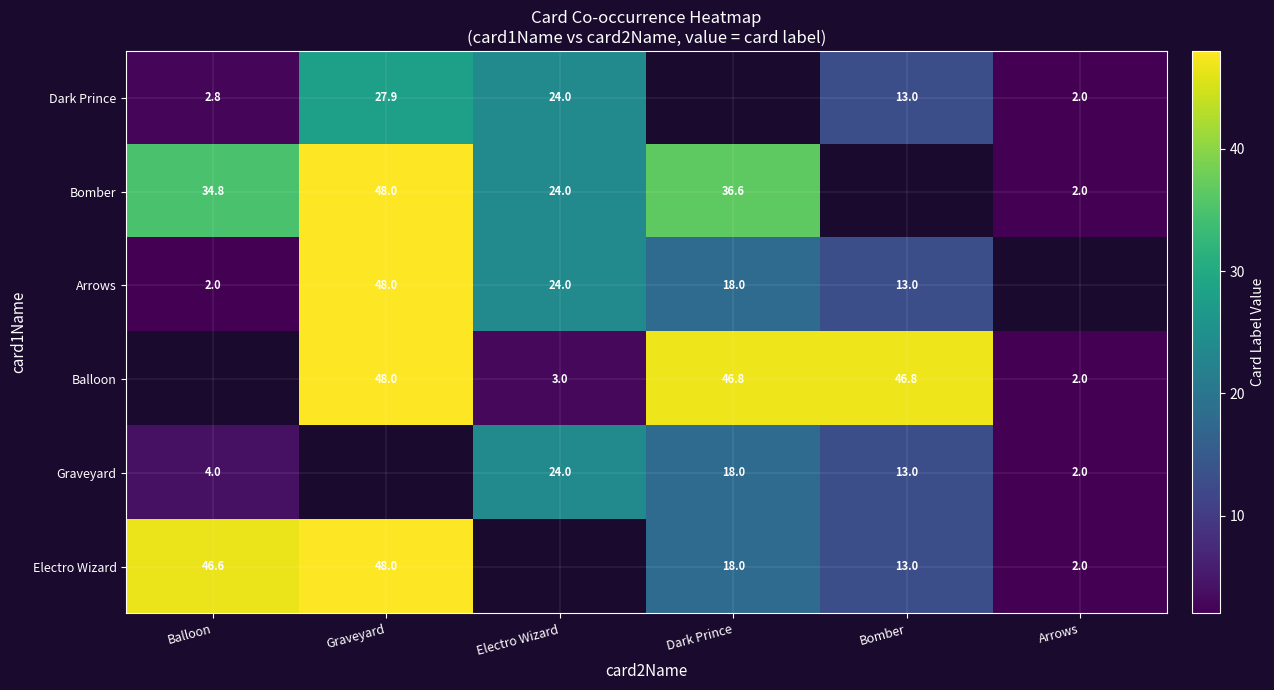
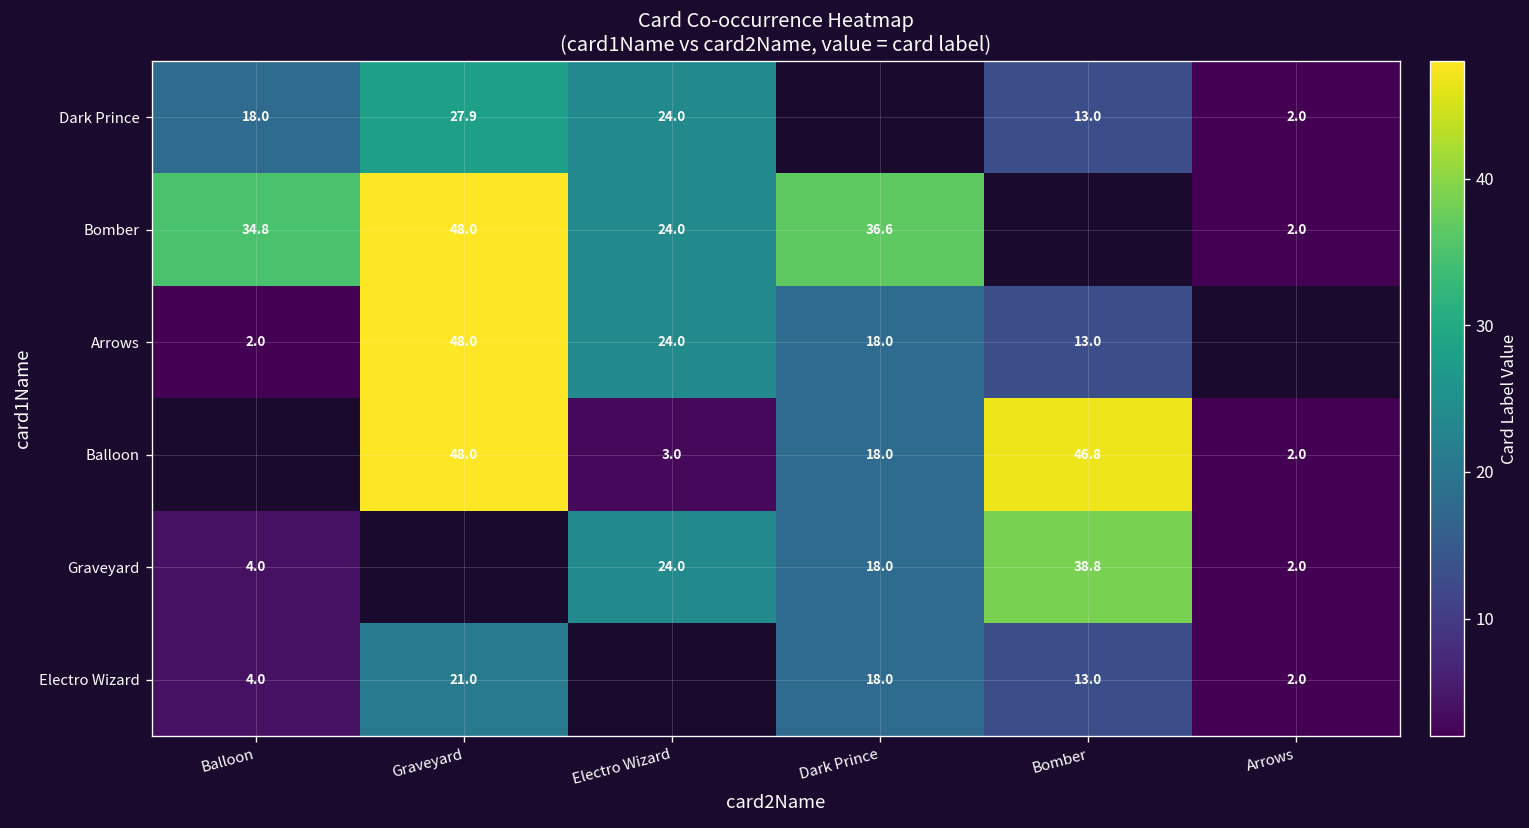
Dark Prince, Balloon: 2.8 -> 18.0
Balloon, Dark Prince: 46.8 -> 18.0
Graveyard, Bomber: 13.0 -> 38.8
Electro Wizard, Balloon: 46.6 -> 4.0
Electro Wizard, Graveyard: 48.0 -> 21.0
